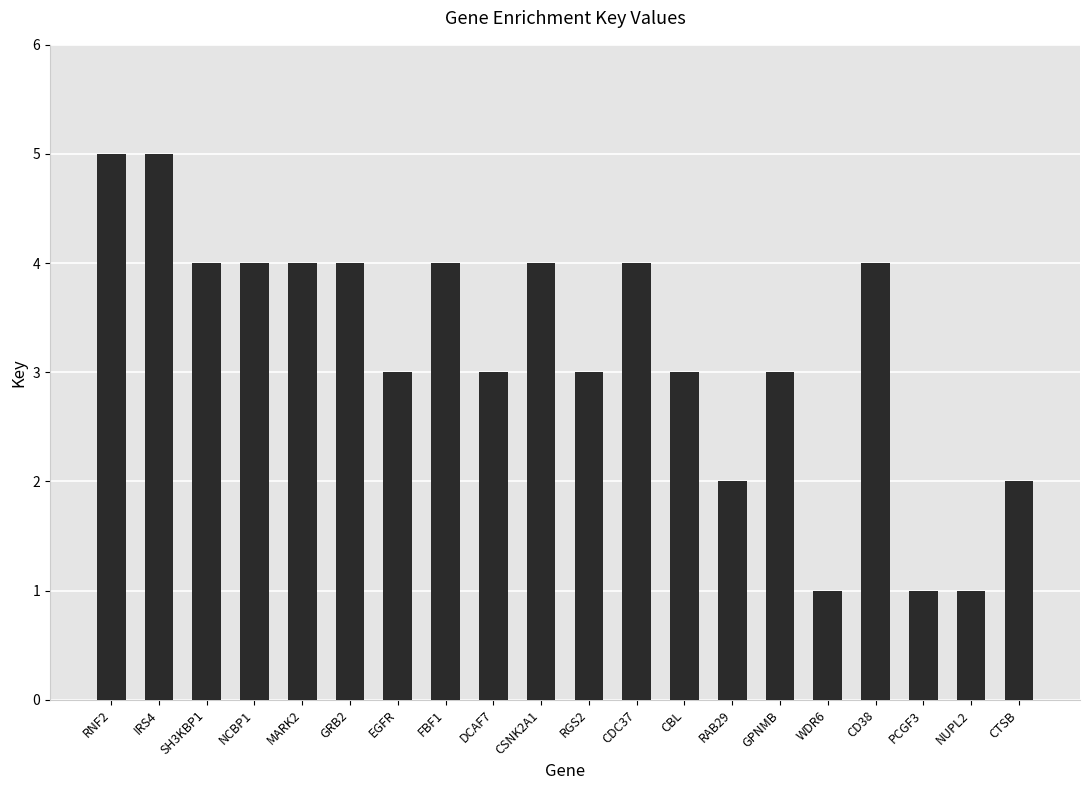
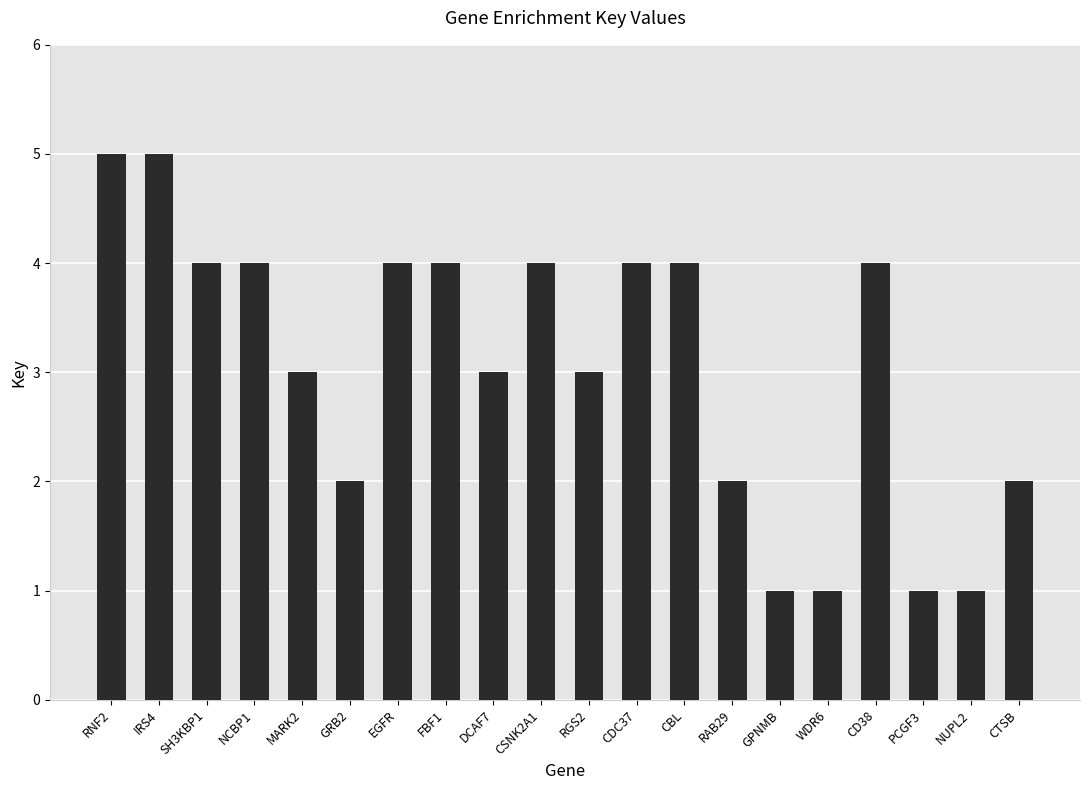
MARK2: 4 -> 3
GRB2: 4 -> 2
EGFR: 3 -> 4
CBL: 3 -> 4
GPNMB: 3 -> 1
